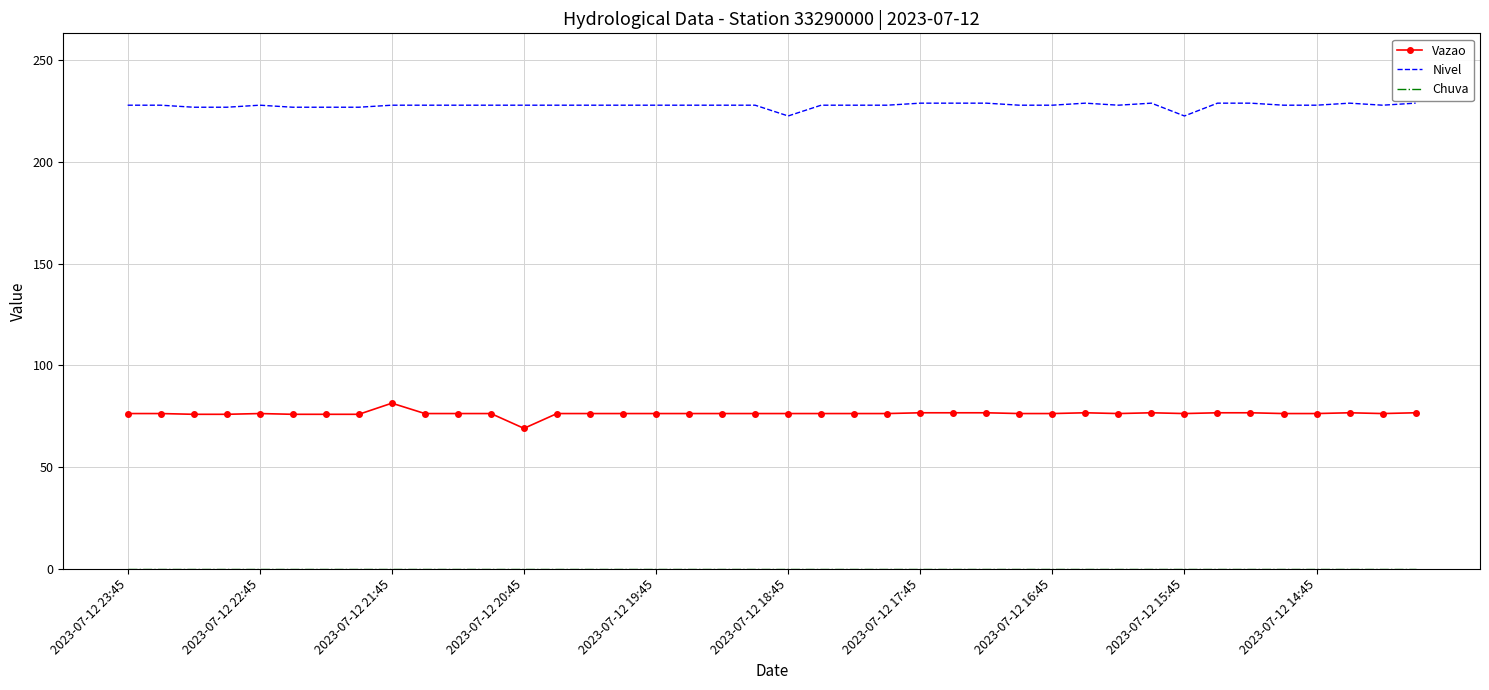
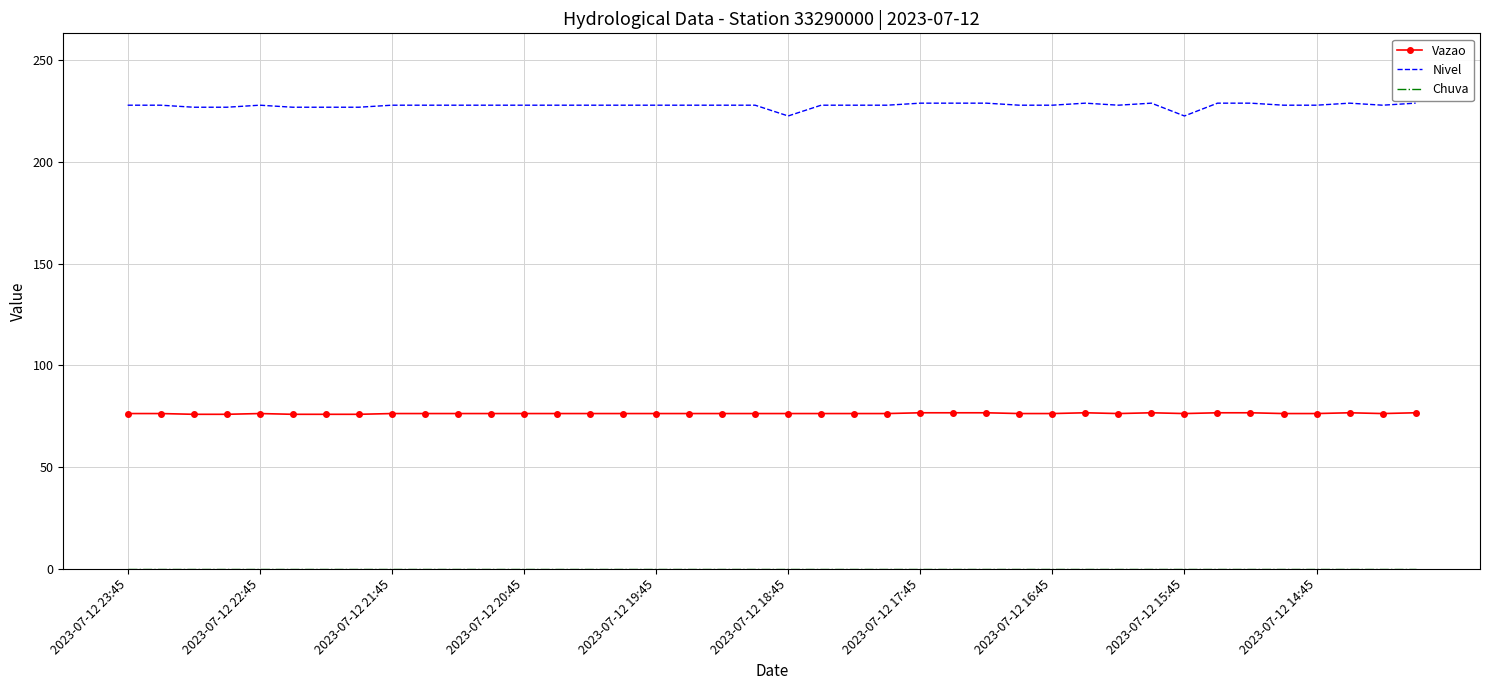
Vazao, 2023-07-12 21:45: 81 -> 76
Vazao, 2023-07-12 20:45: 69 -> 76
